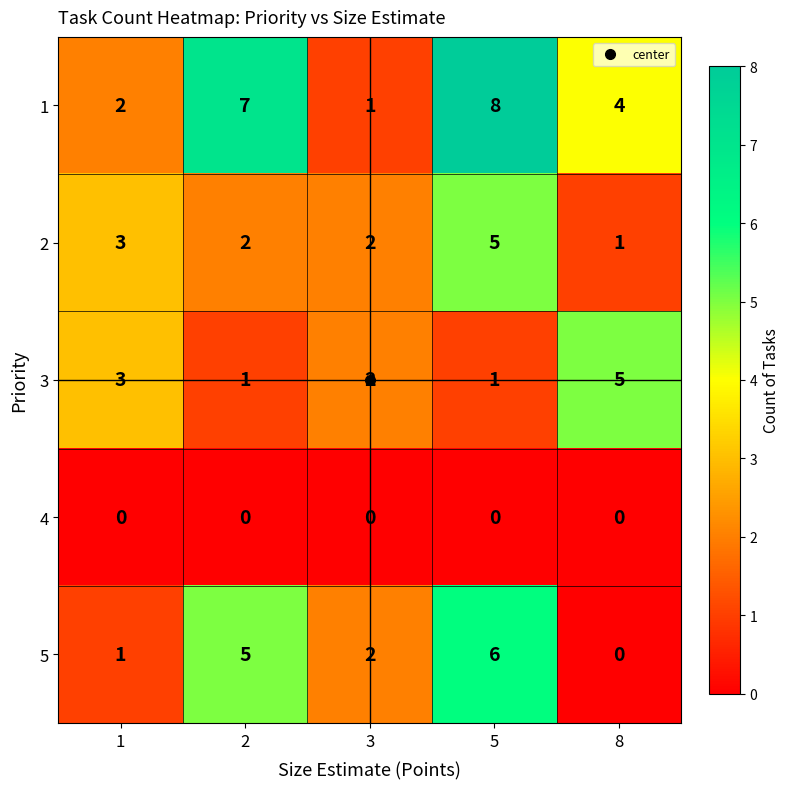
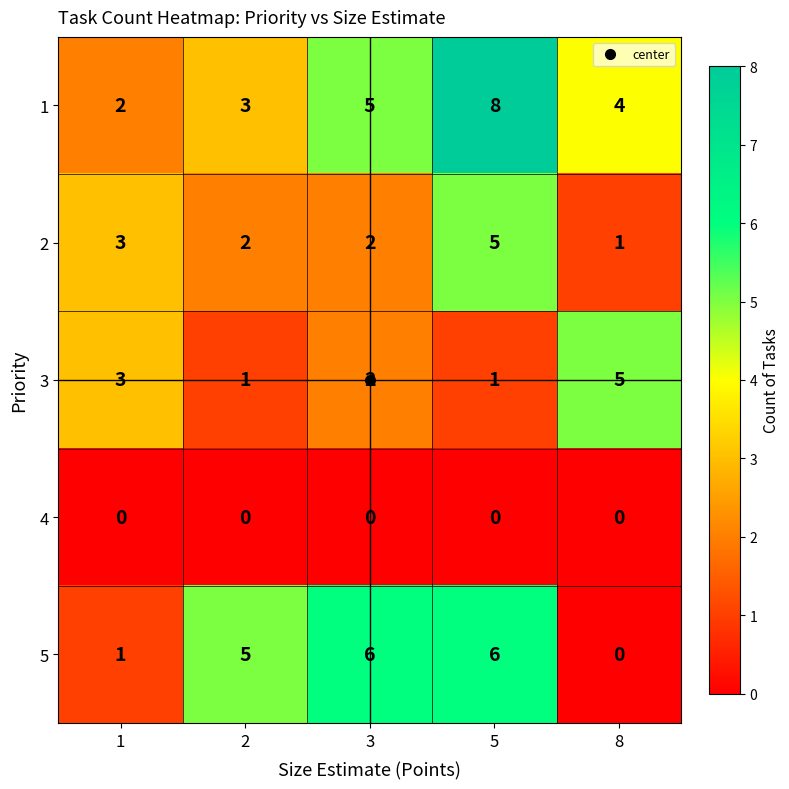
1, 2: 7 -> 3
1, 3: 1 -> 5
5, 3: 2 -> 6
